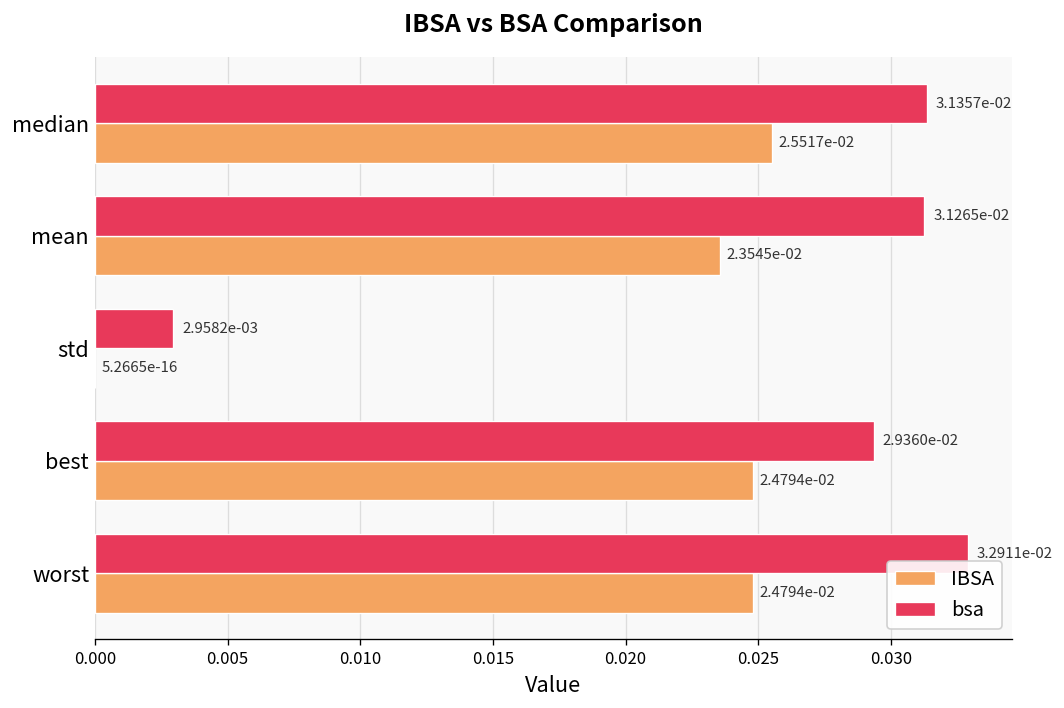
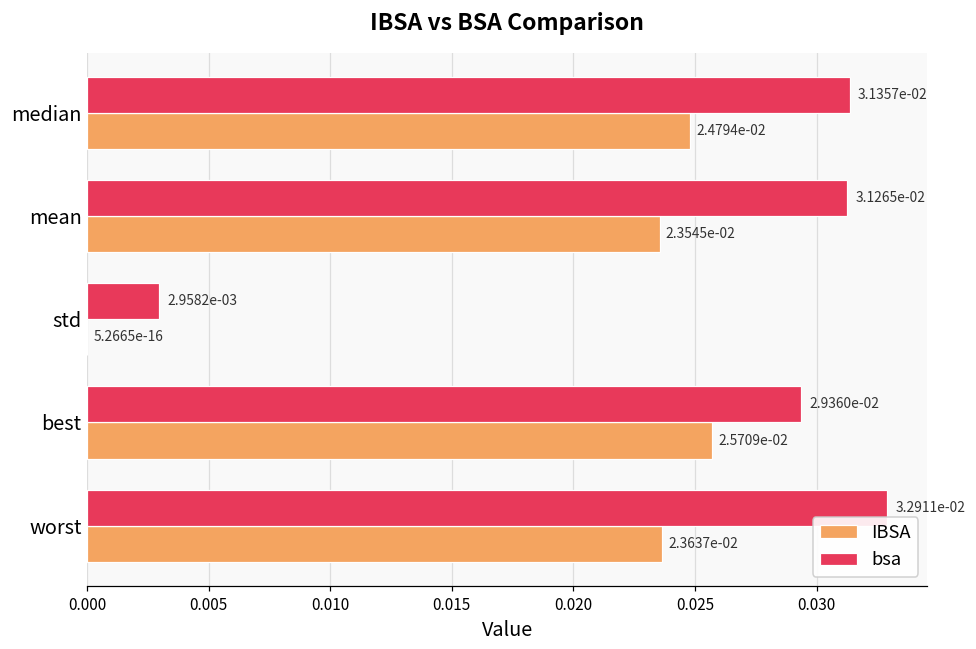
IBSA, median: 2.5517e-02 -> 2.4794e-02
IBSA, best: 2.4794e-02 -> 2.5709e-02
IBSA, worst: 2.4794e-02 -> 2.3637e-02
